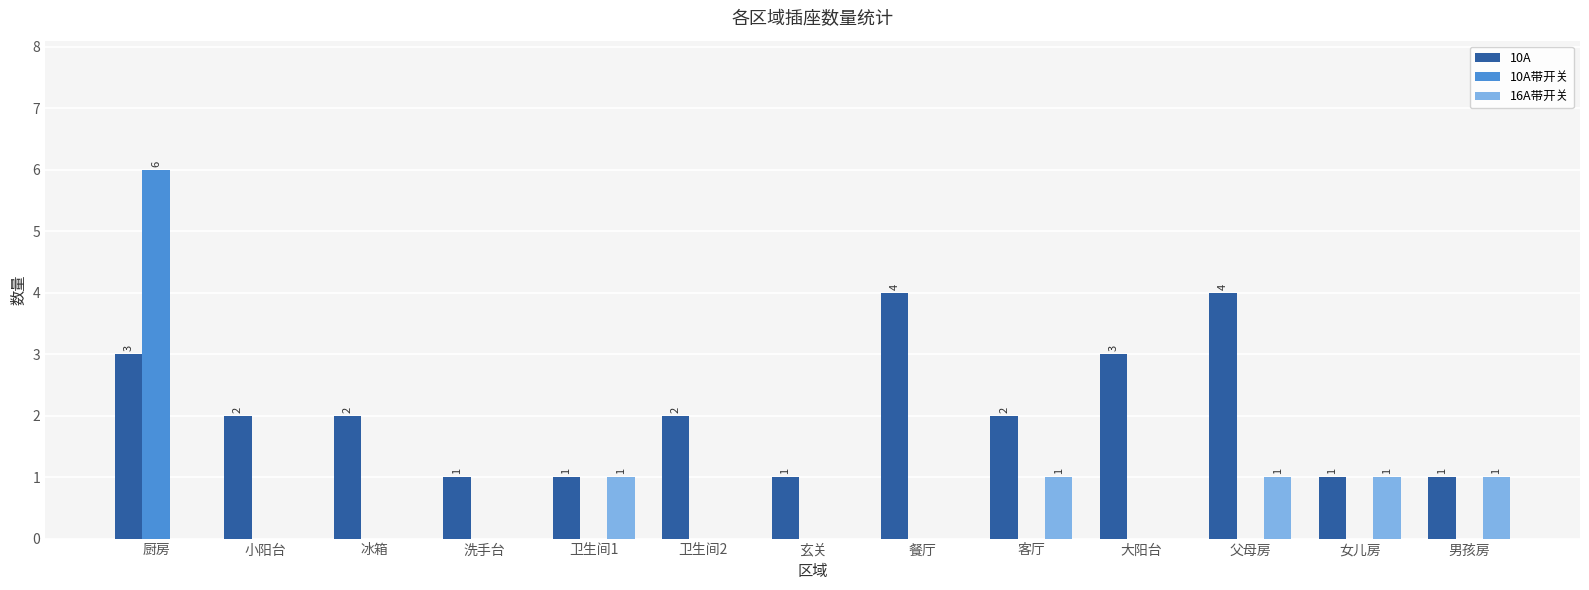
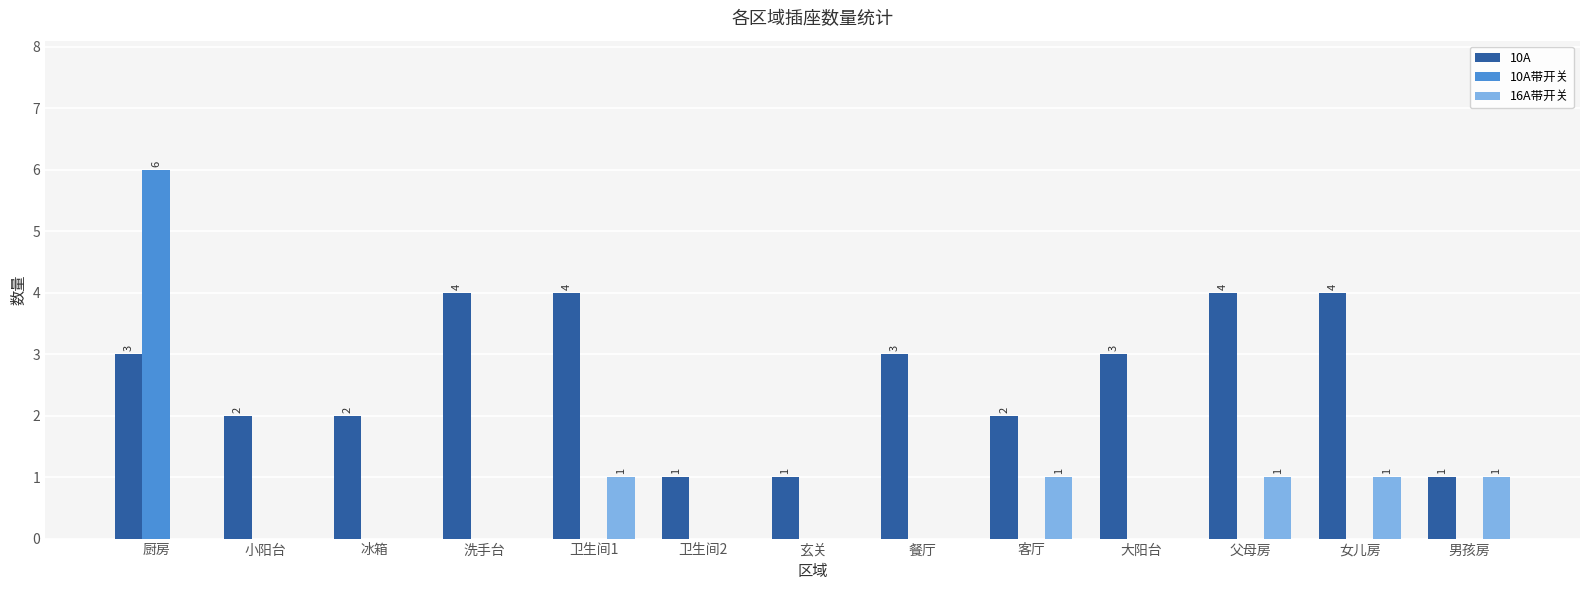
10A, 洗手台: 1 -> 4
10A, 卫生间1: 1 -> 4
10A, 卫生间2: 2 -> 1
10A, 餐厅: 4 -> 3
10A, 女儿房: 1 -> 4
